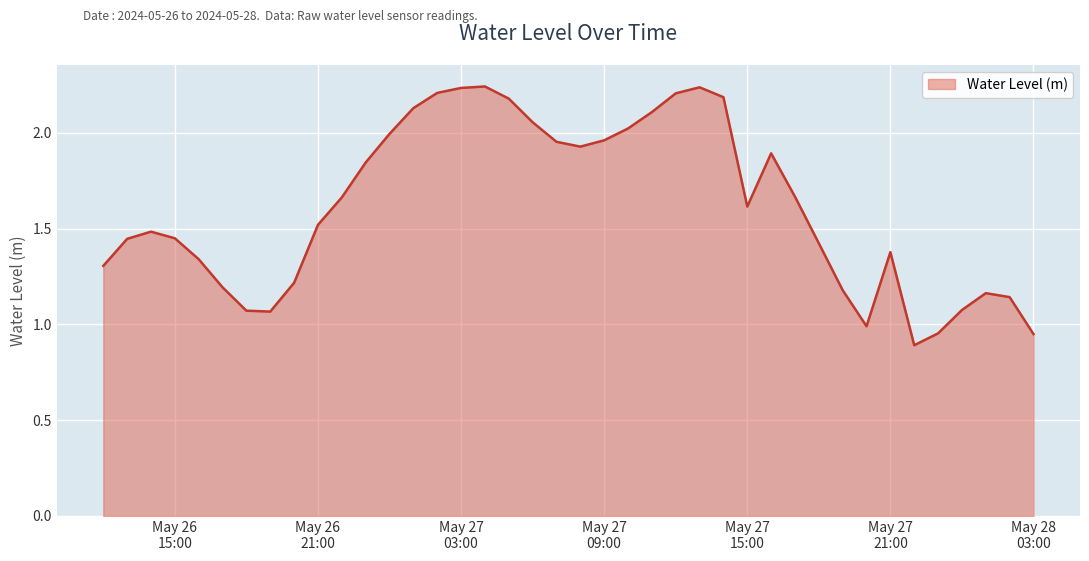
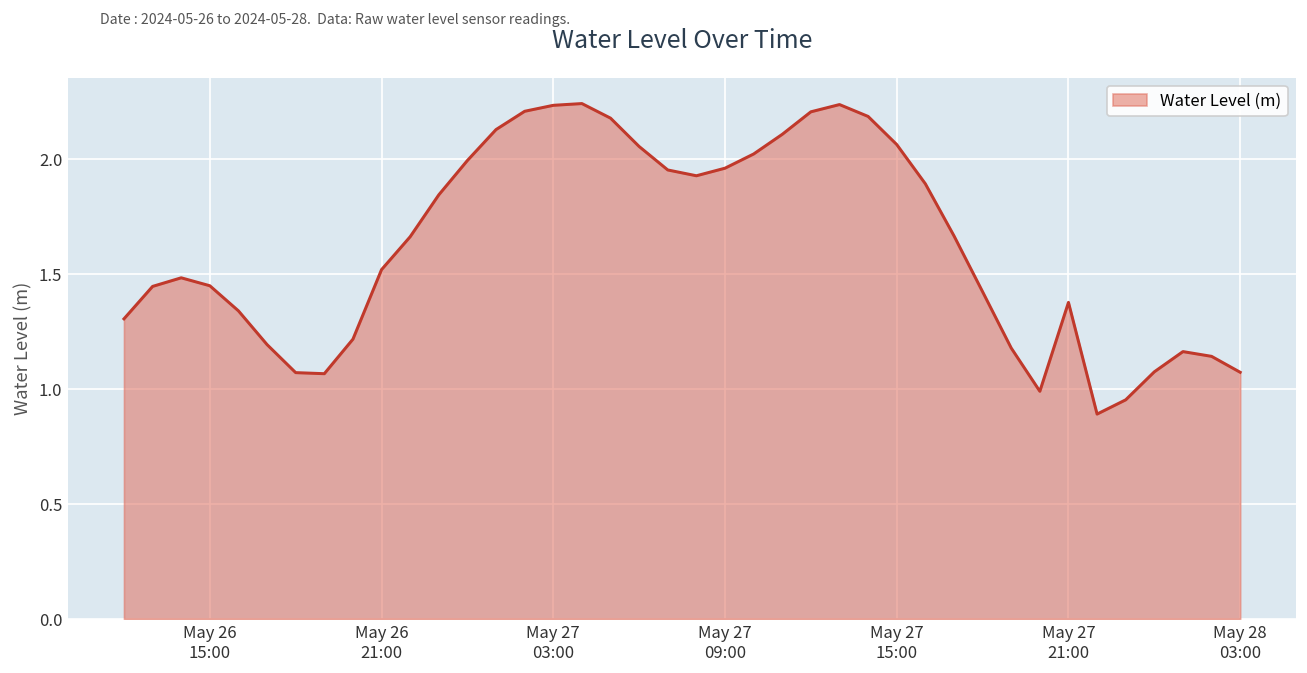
May 27 15:00: 1.62 -> 2.06
May 28 03:00: 0.95 -> 1.07
